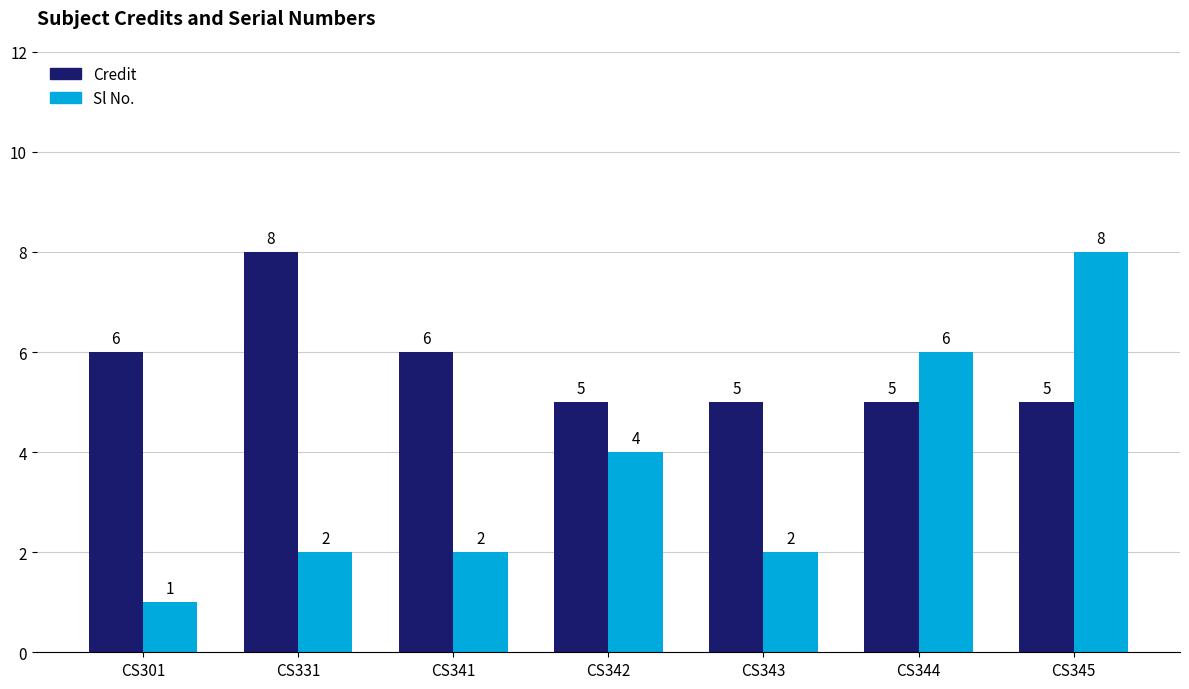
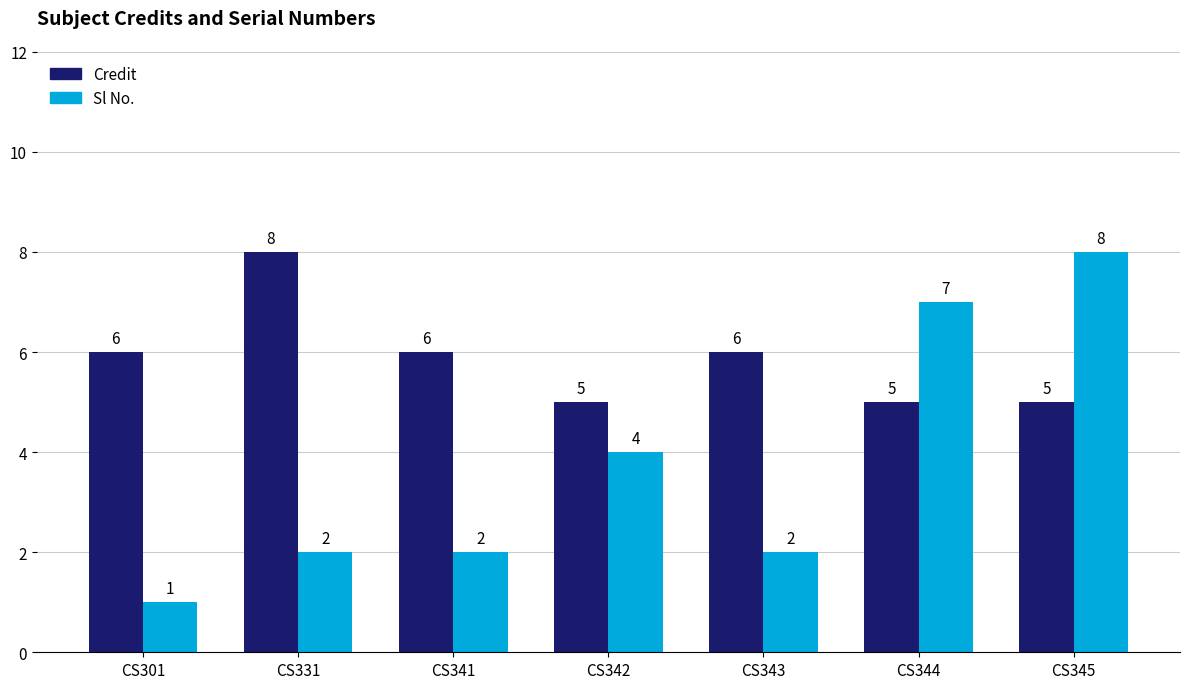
Credit, CS343: 5 -> 6
Sl No., CS344: 6 -> 7
